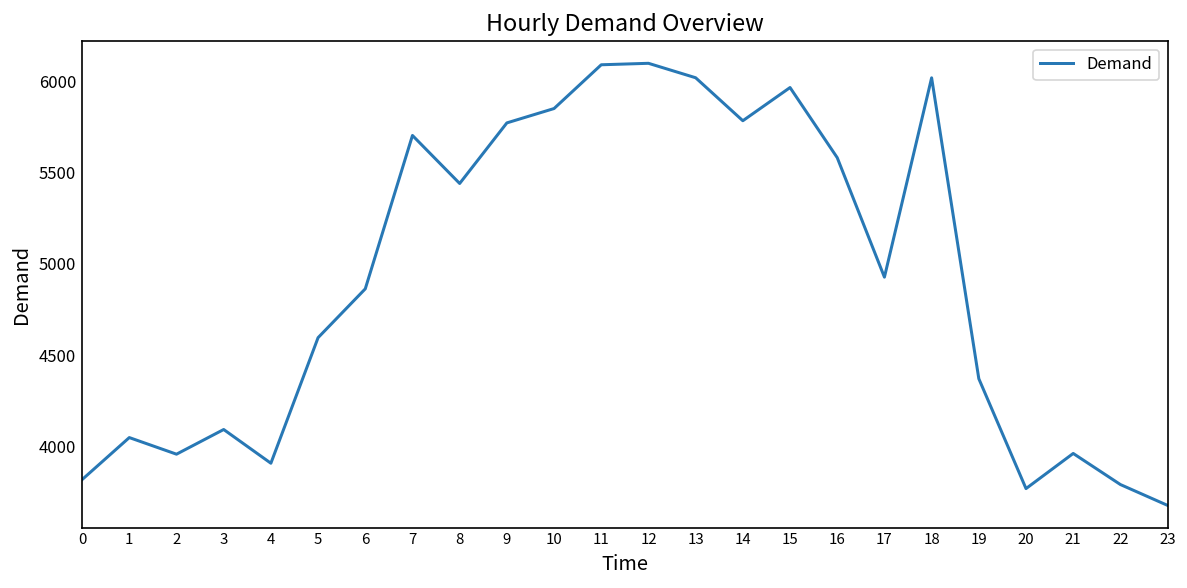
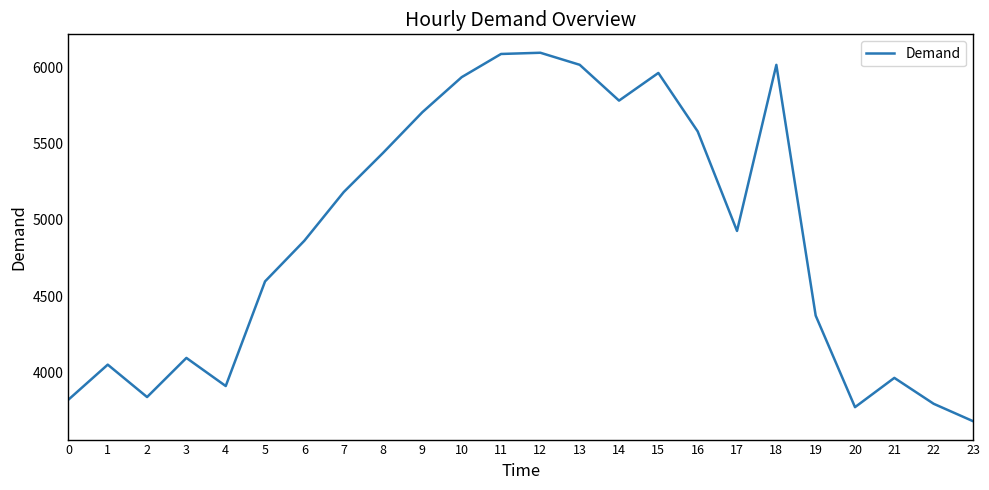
2: 3960 -> 3840
7: 5700 -> 5180
9: 5770 -> 5710
10: 5850 -> 5940
